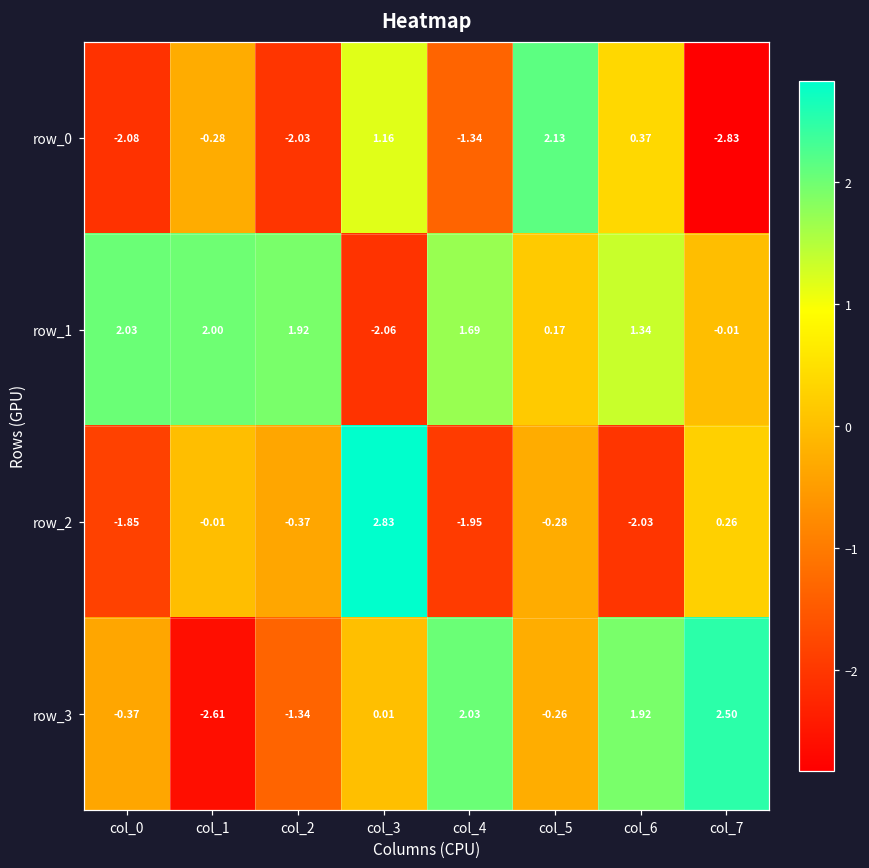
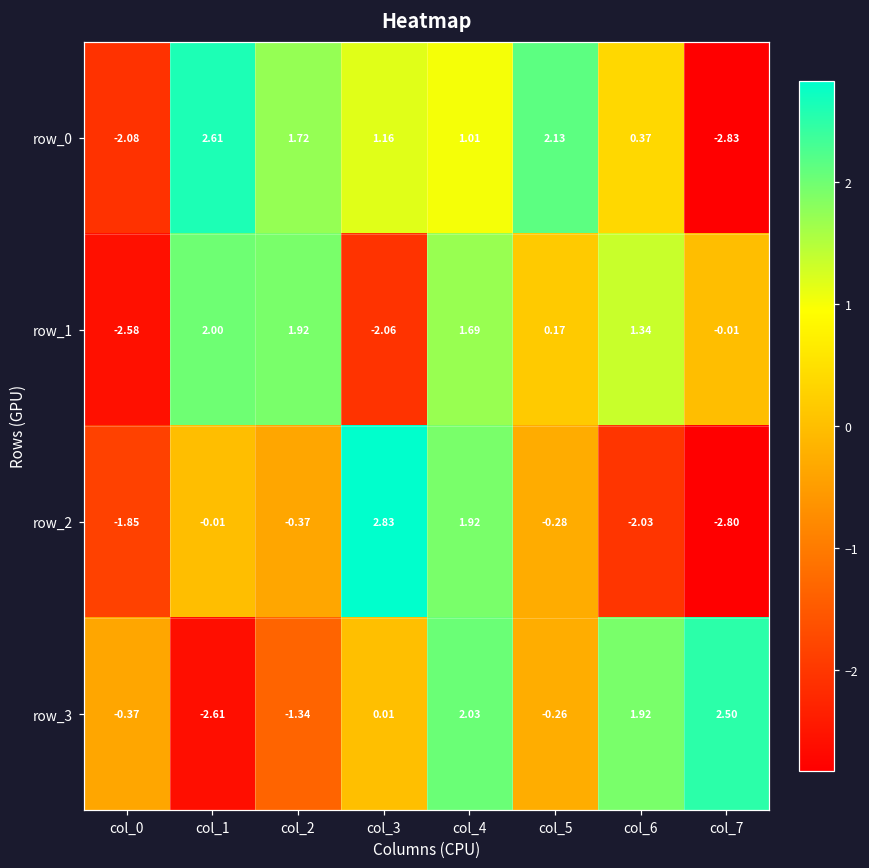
row_0, col_1: -0.28 -> 2.61
row_0, col_2: -2.03 -> 1.72
row_0, col_4: -1.34 -> 1.01
row_1, col_0: 2.03 -> -2.58
row_2, col_4: -1.95 -> 1.92
row_2, col_7: 0.26 -> -2.80
